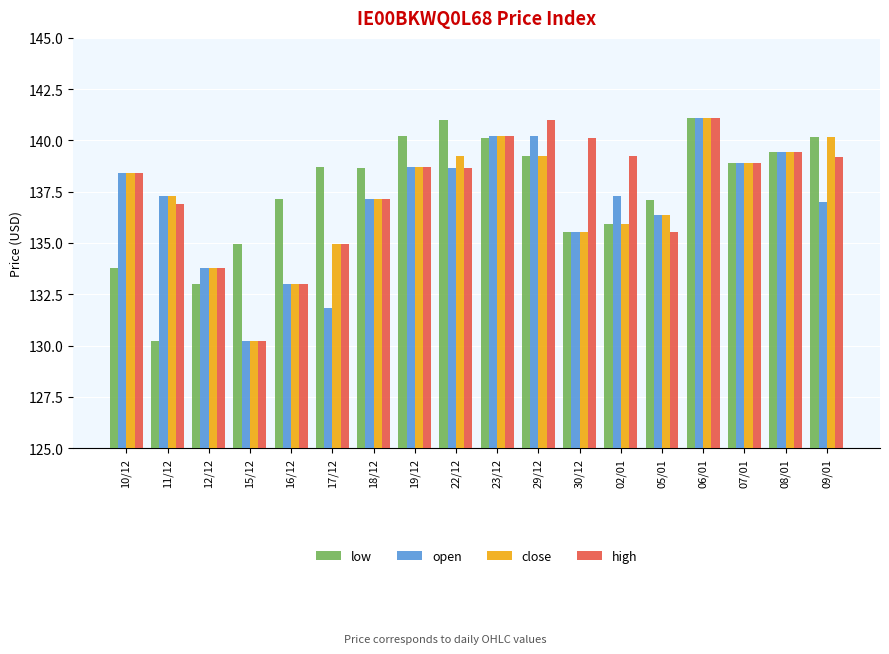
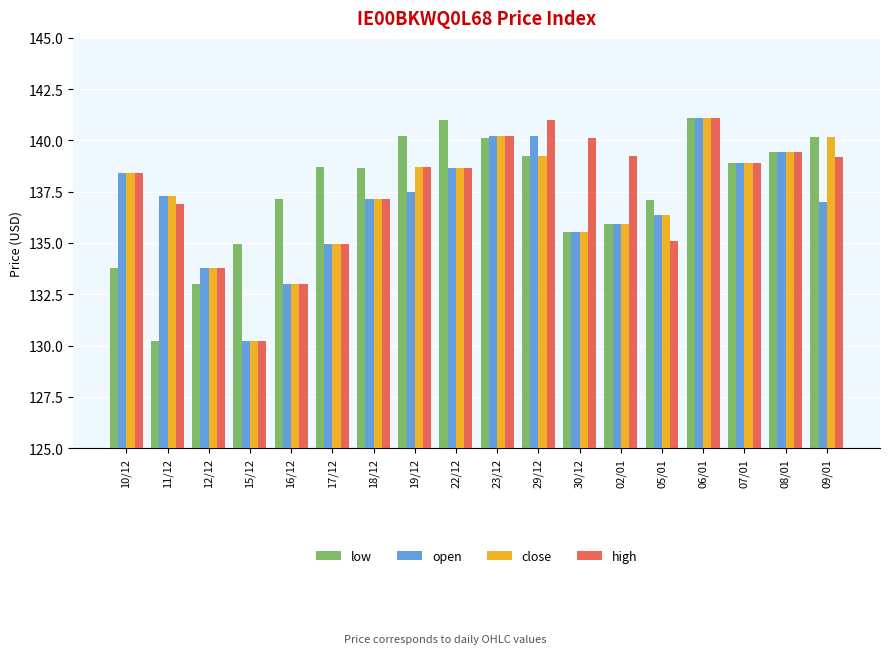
open, 17/12: 131.9 -> 135.0
open, 19/12: 138.7 -> 137.5
close, 22/12: 139.2 -> 138.7
open, 02/01: 137.3 -> 135.9
high, 05/01: 135.6 -> 135.1
